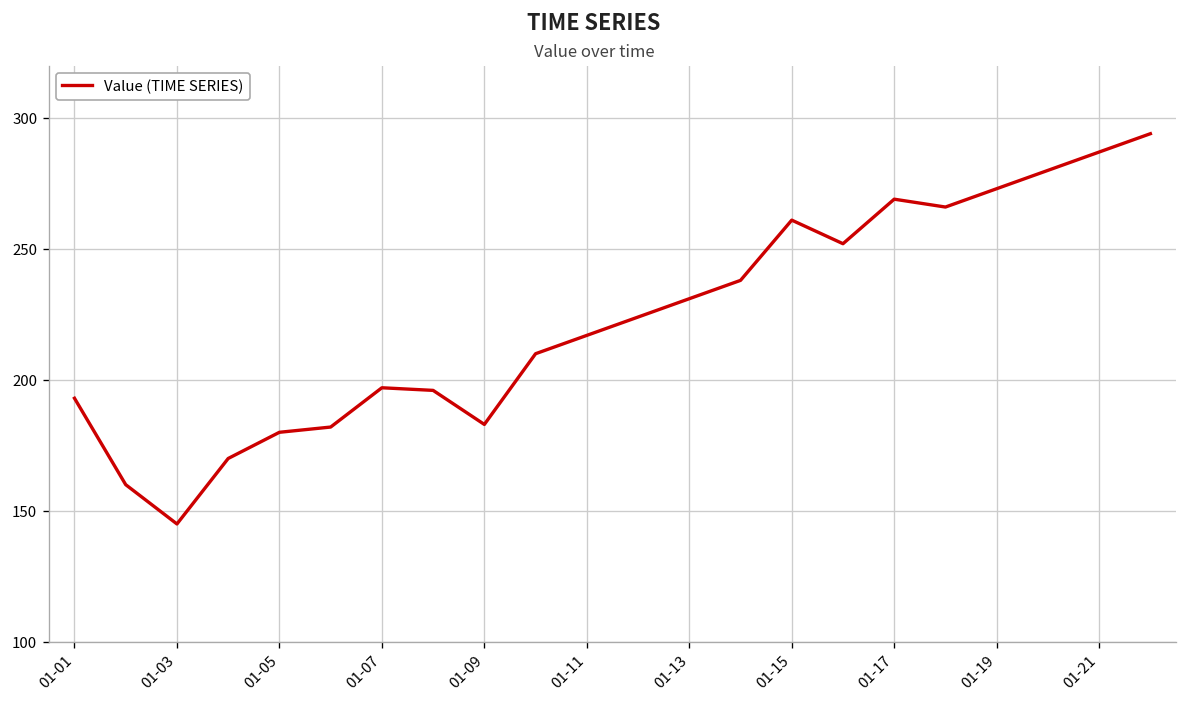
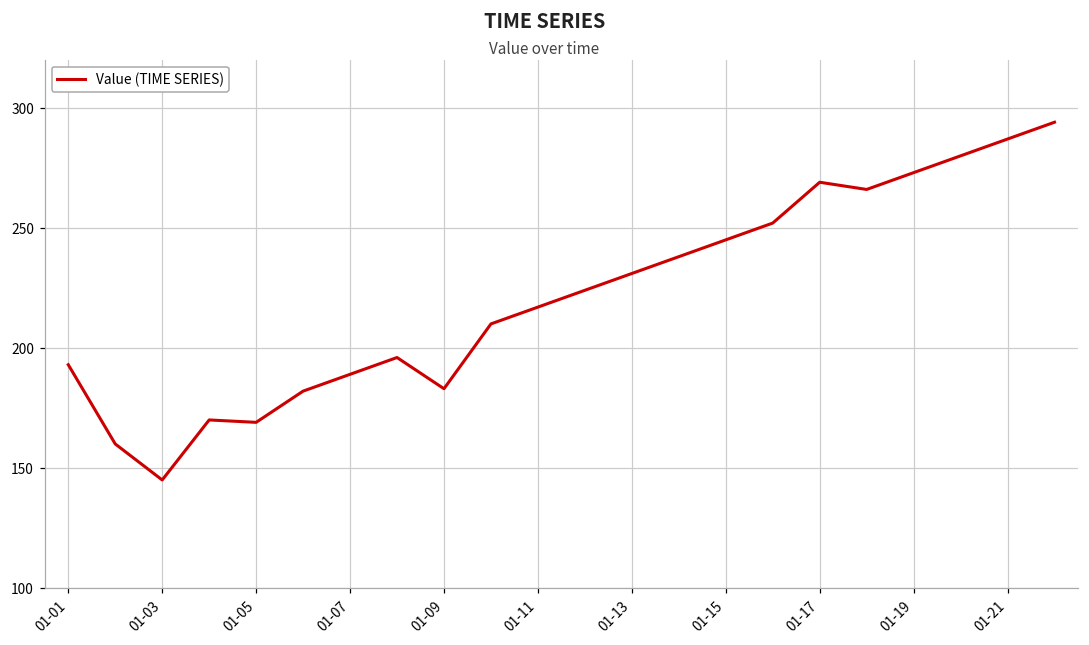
01-05: 180 -> 169
01-07: 197 -> 189
01-15: 261 -> 245
